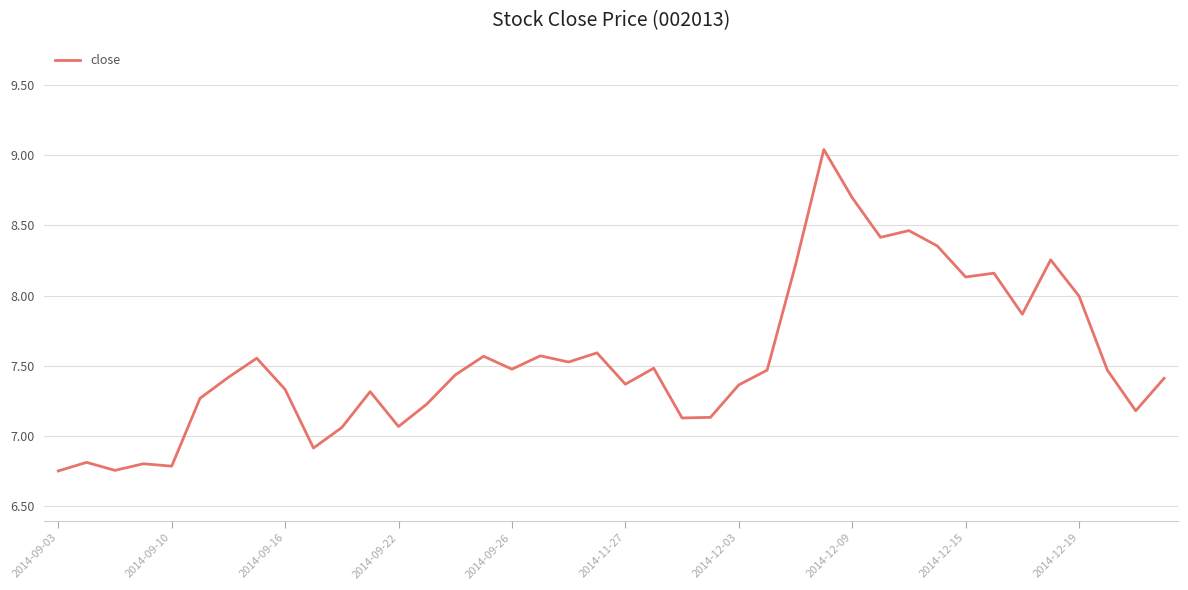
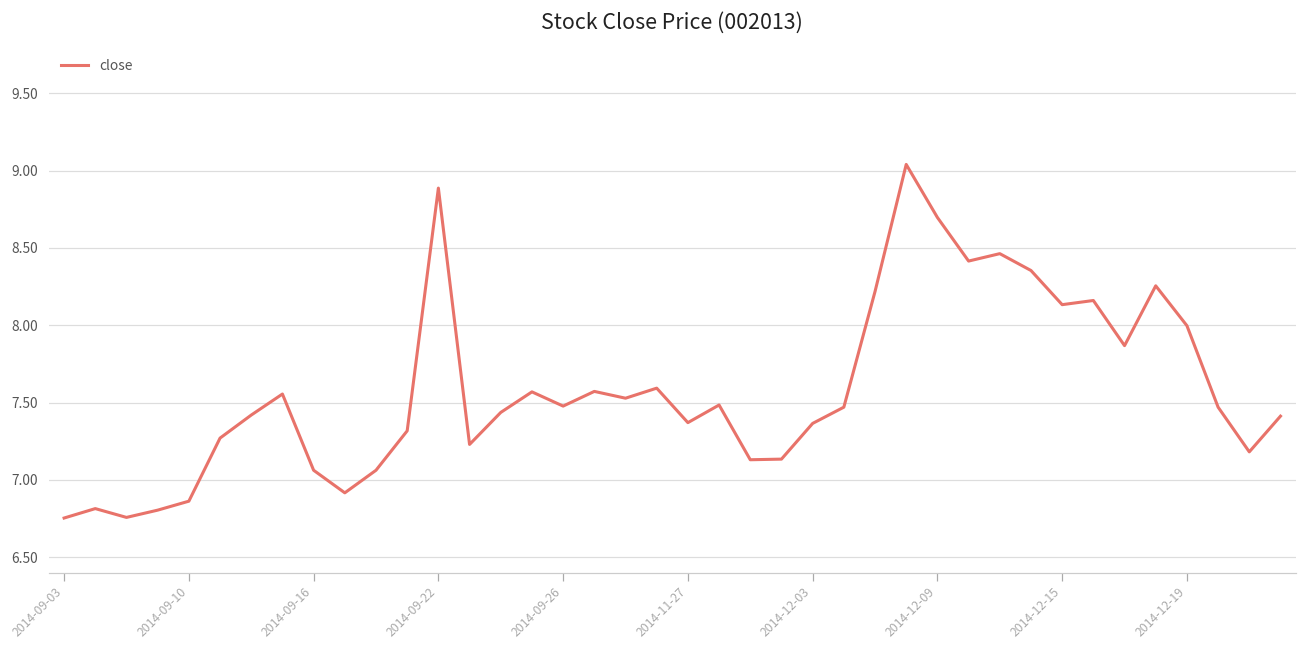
2014-09-10: 6.79 -> 6.86
2014-09-16: 7.33 -> 7.06
2014-09-22: 7.07 -> 8.89
